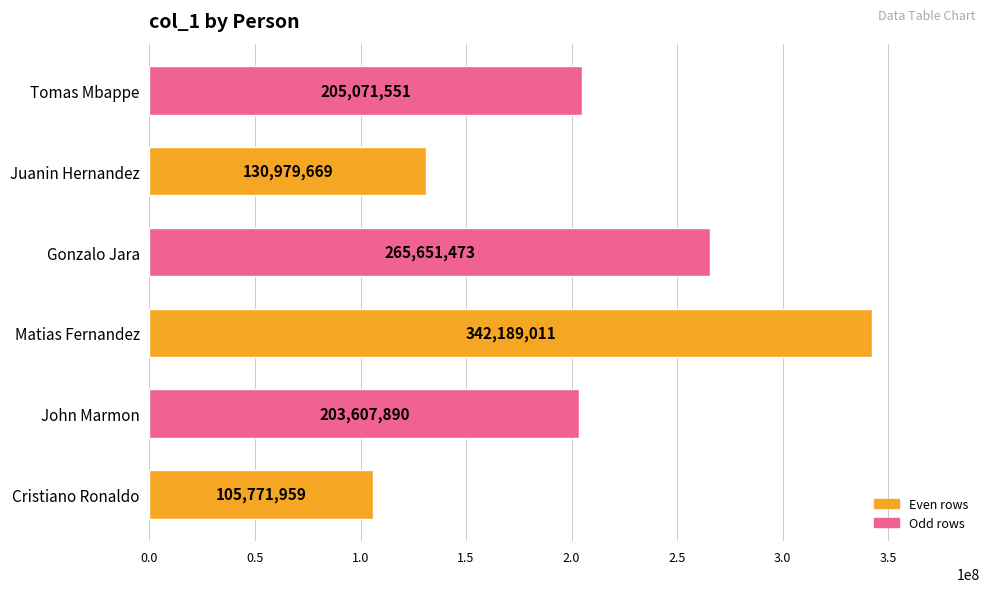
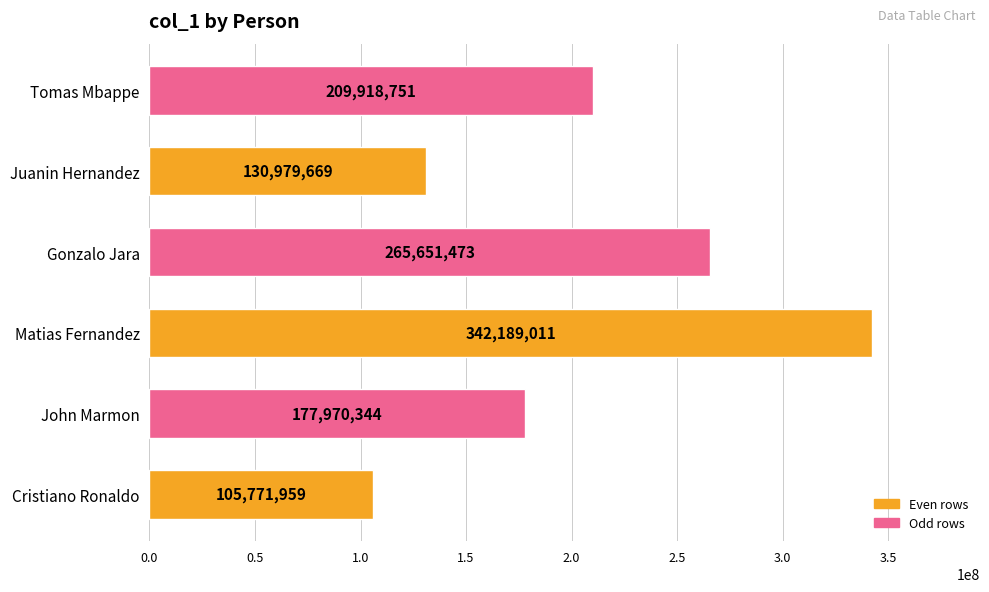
Tomas Mbappe: 205,071,551 -> 209,918,751
John Marmon: 203,607,890 -> 177,970,344
